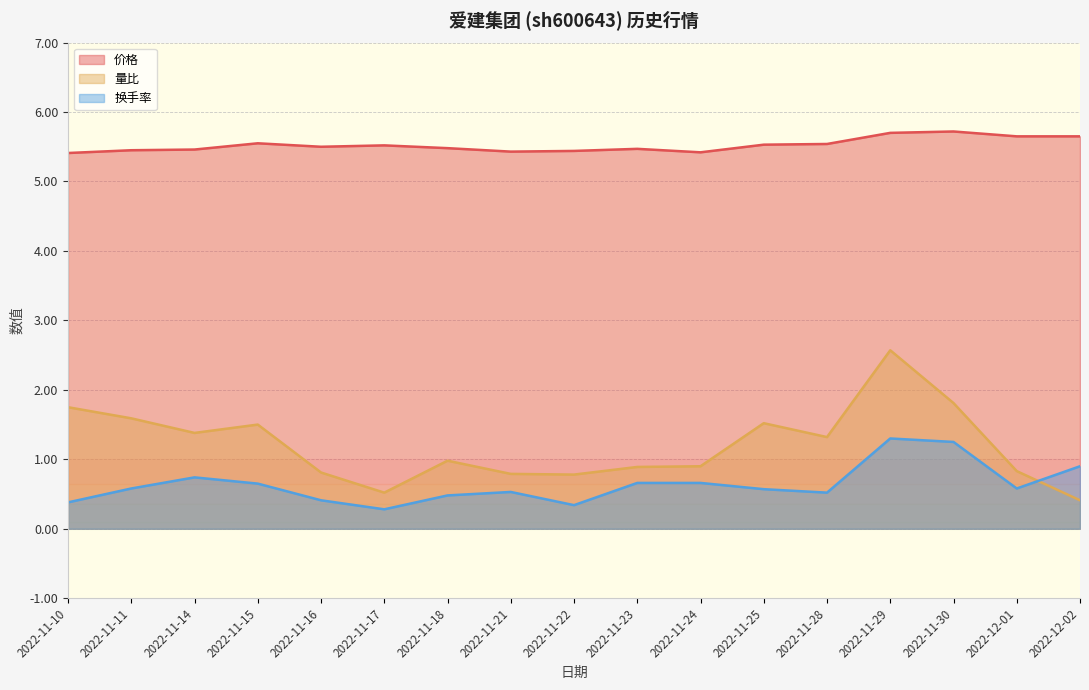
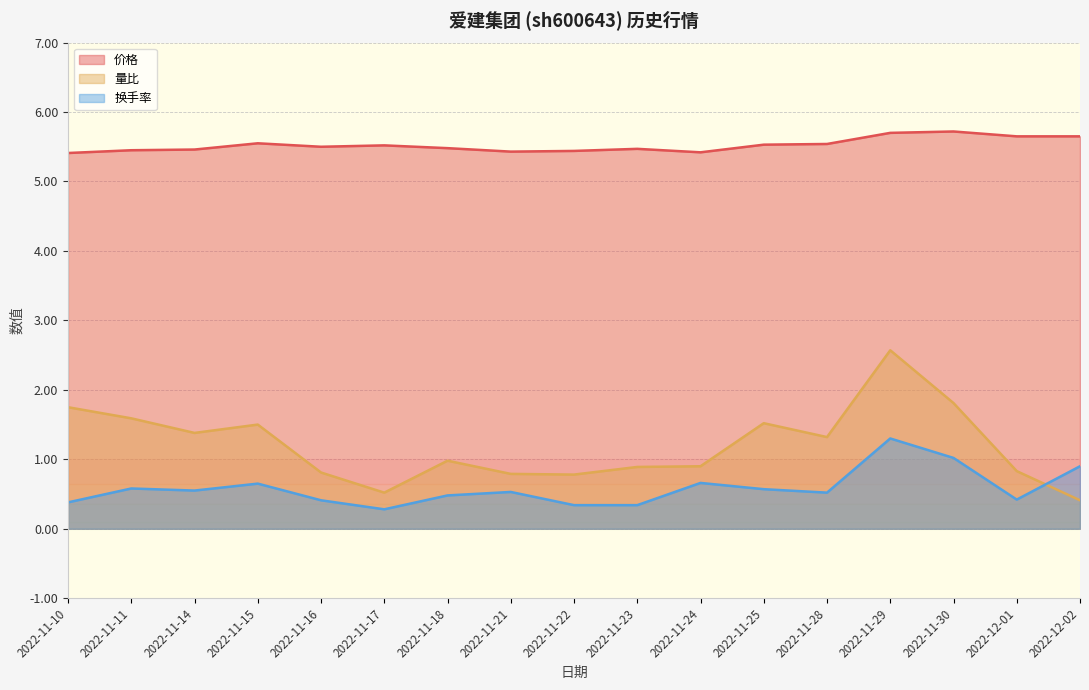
换手率, 2022-11-14: 0.7 -> 0.6
换手率, 2022-11-23: 0.7 -> 0.3
换手率, 2022-11-30: 1.3 -> 1.0
换手率, 2022-12-01: 0.6 -> 0.4
